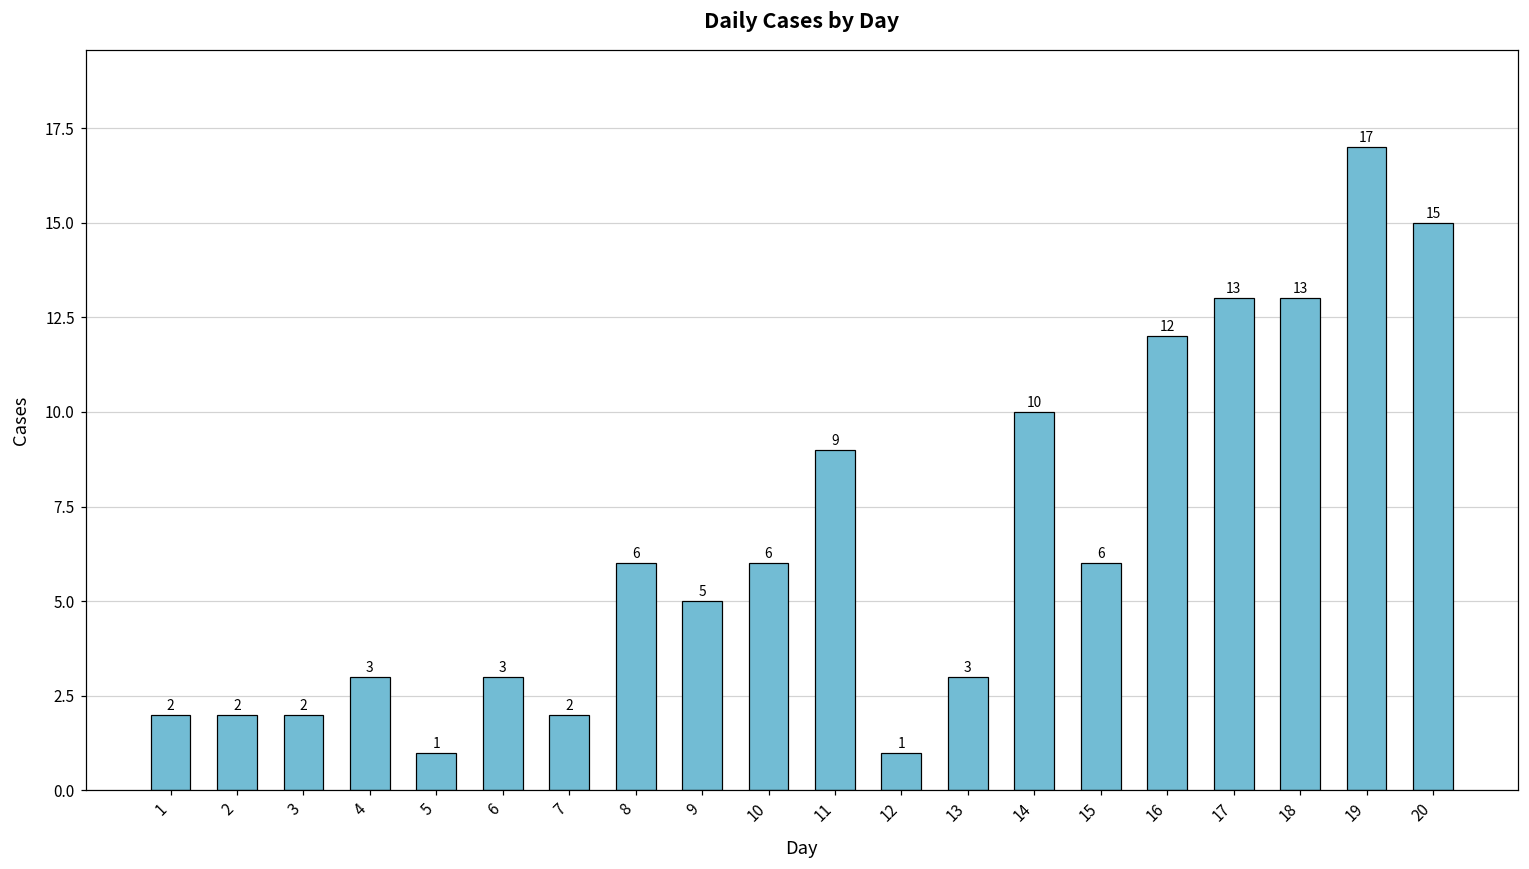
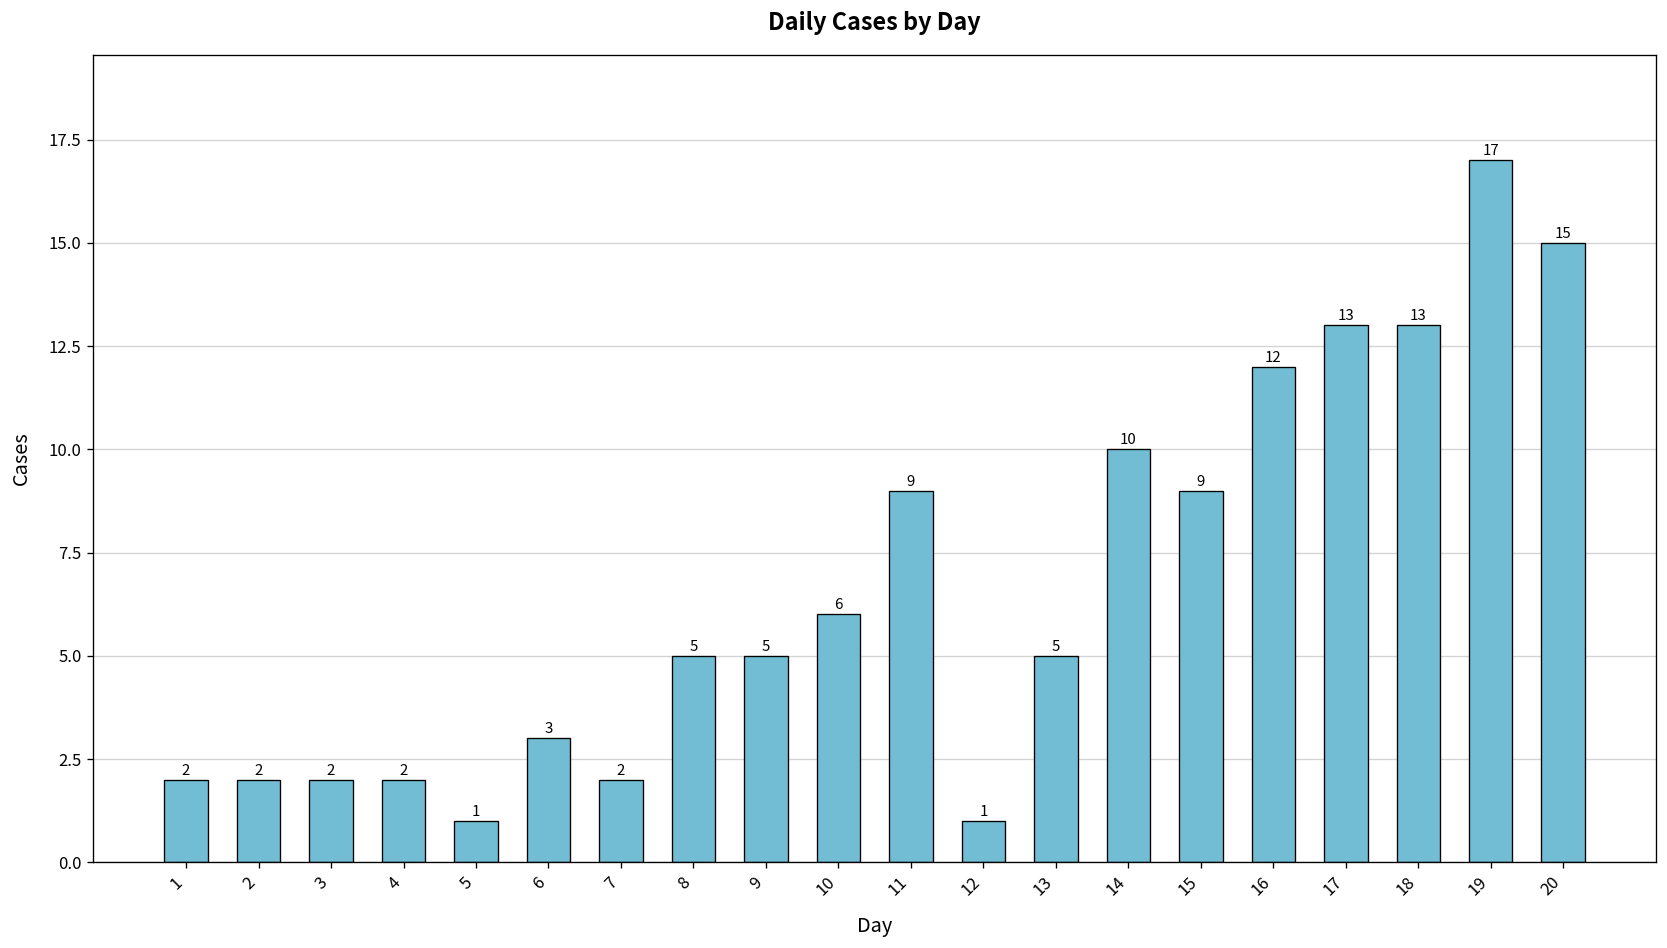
4: 3 -> 2
8: 6 -> 5
13: 3 -> 5
15: 6 -> 9
